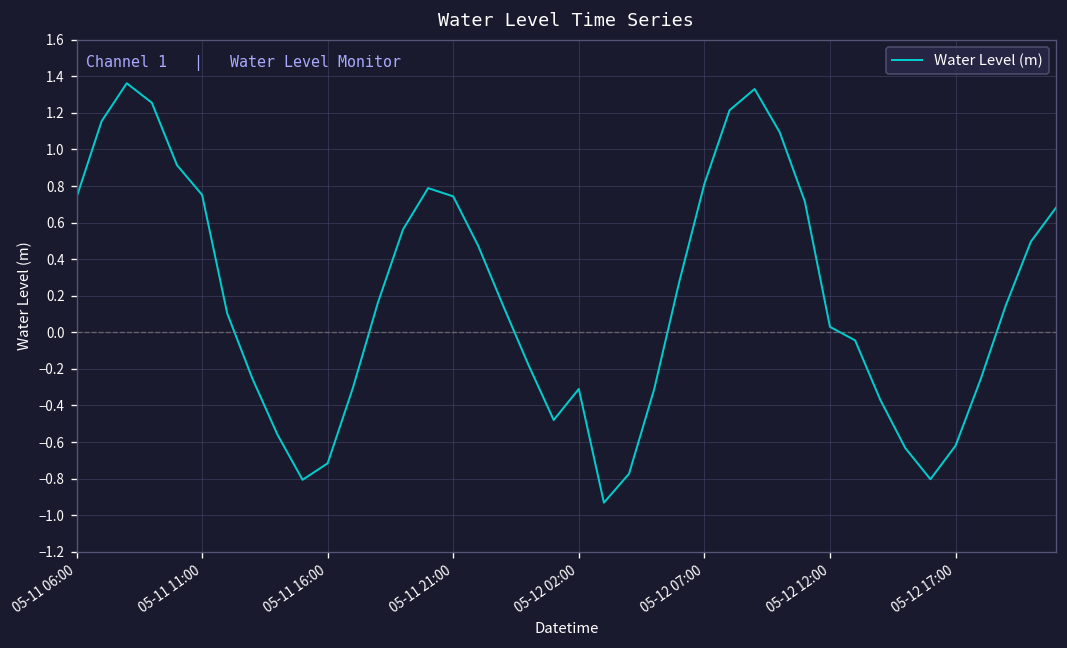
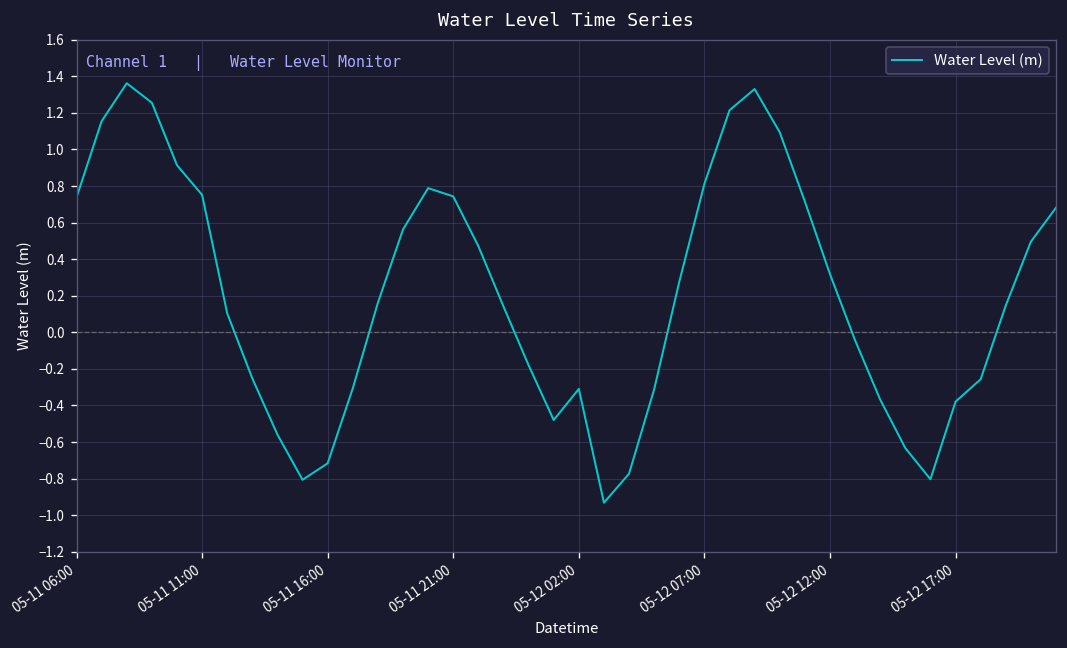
05-12 12:00: 0.03 -> 0.32
05-12 17:00: -0.62 -> -0.38
